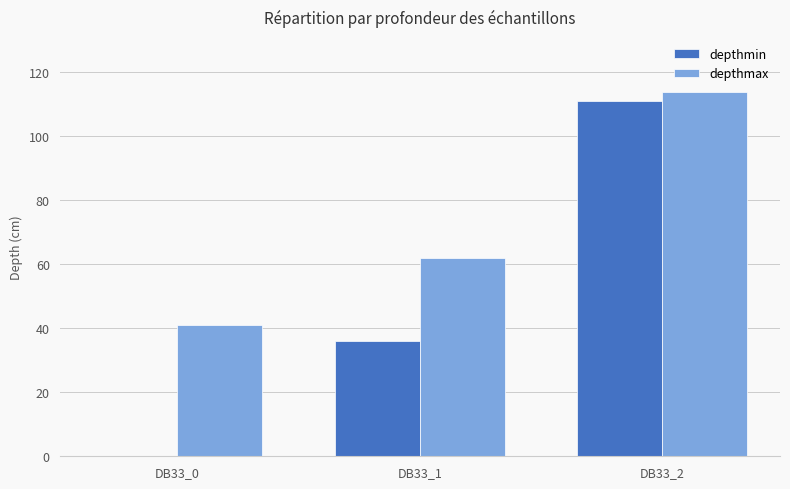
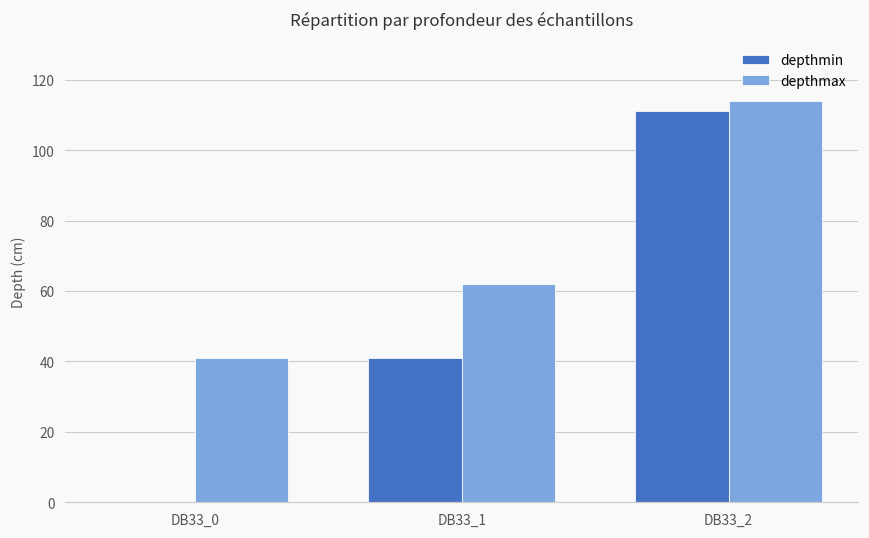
depthmin, DB33_1: 36 -> 41
